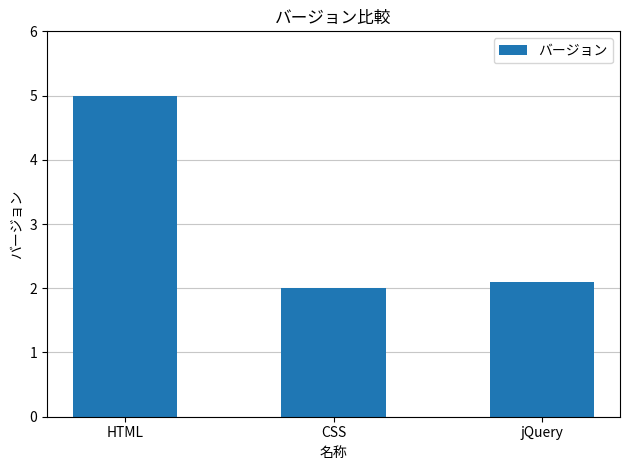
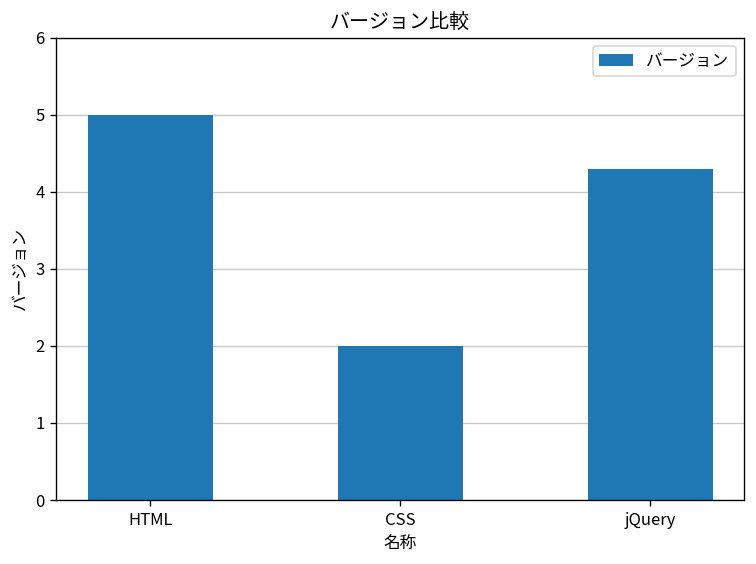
jQuery: 2.1 -> 4.3
